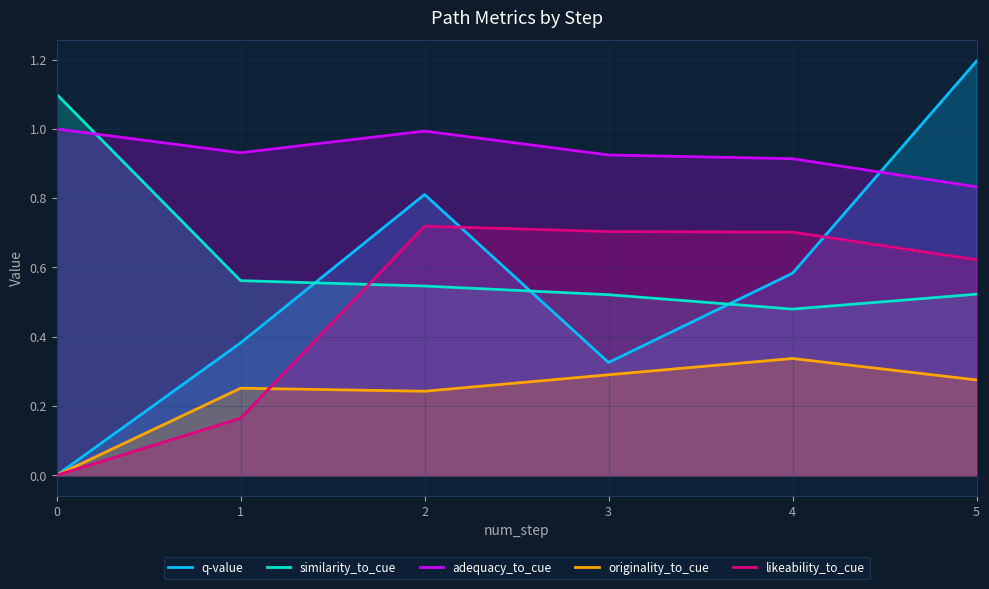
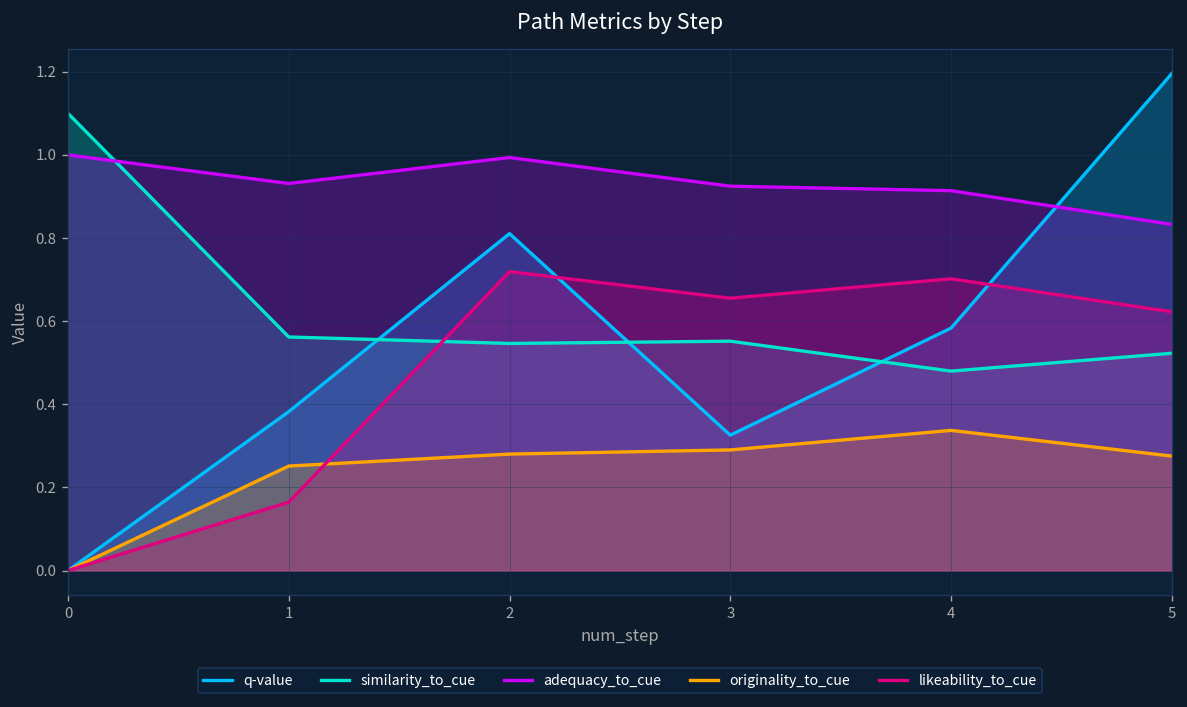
originality_to_cue, 2: 0.24 -> 0.28
similarity_to_cue, 3: 0.52 -> 0.55
likeability_to_cue, 3: 0.70 -> 0.66
